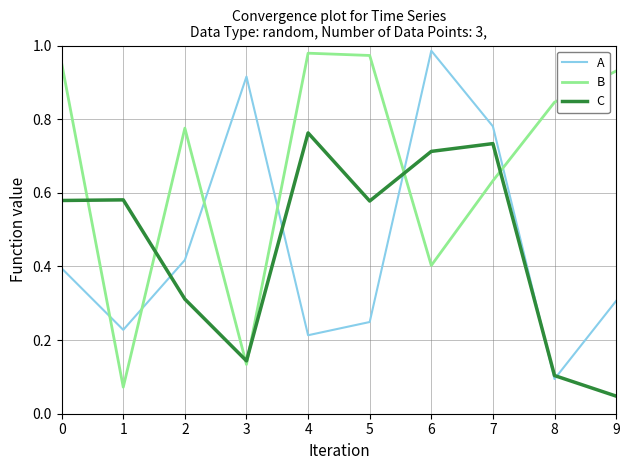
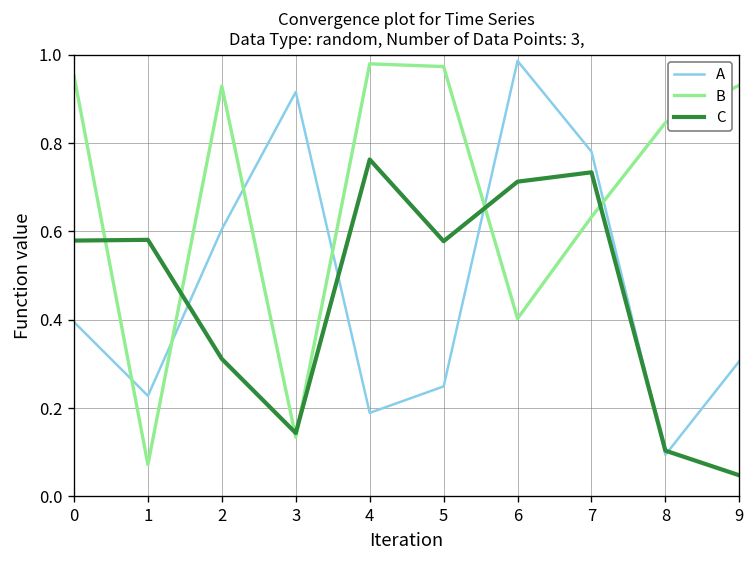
A, 2: 0.42 -> 0.60
B, 2: 0.78 -> 0.93
A, 4: 0.21 -> 0.19
